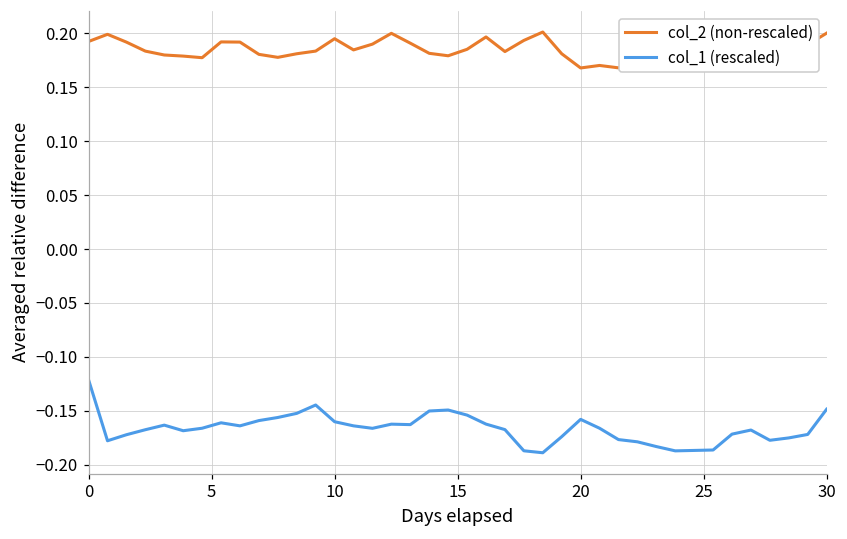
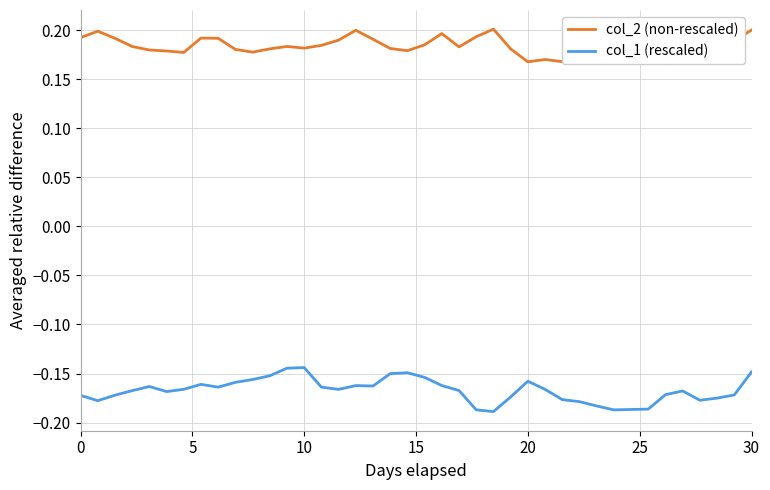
col_1 (rescaled), 0: -0.12 -> -0.17
col_2 (non-rescaled), 10: 0.19 -> 0.18
col_1 (rescaled), 10: -0.16 -> -0.14
